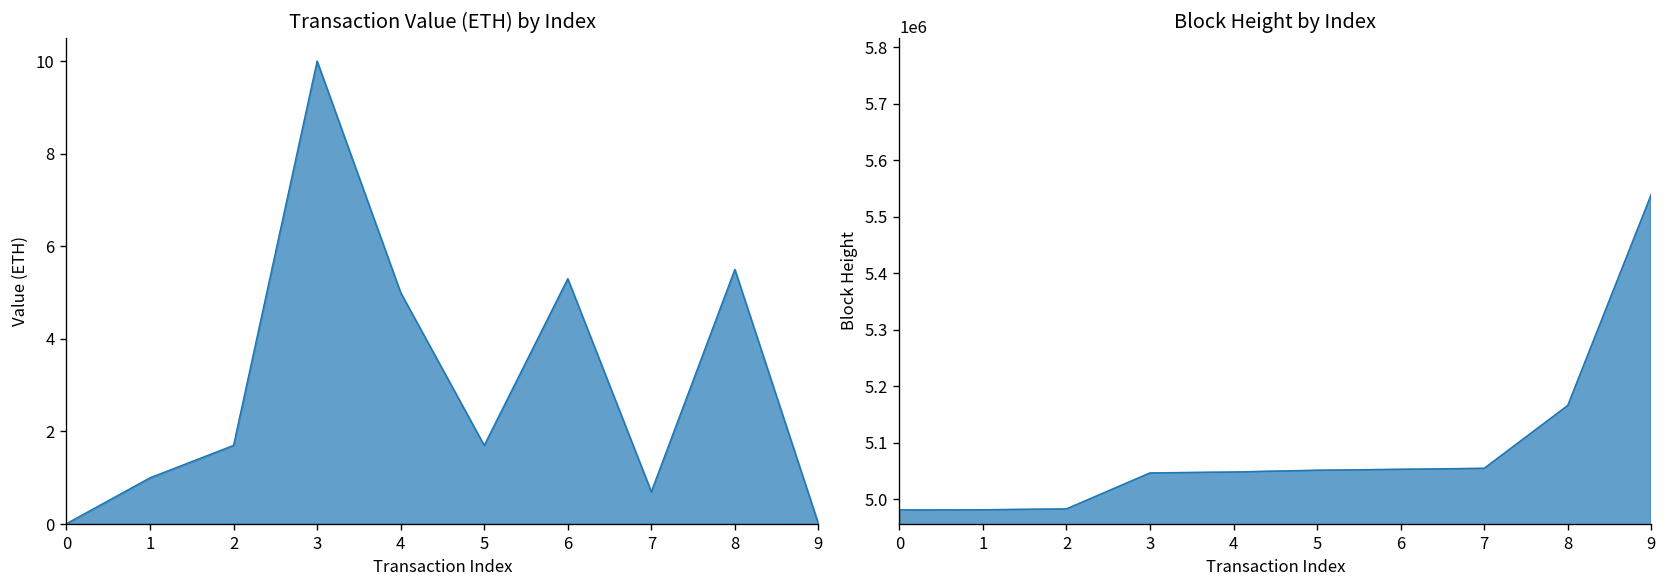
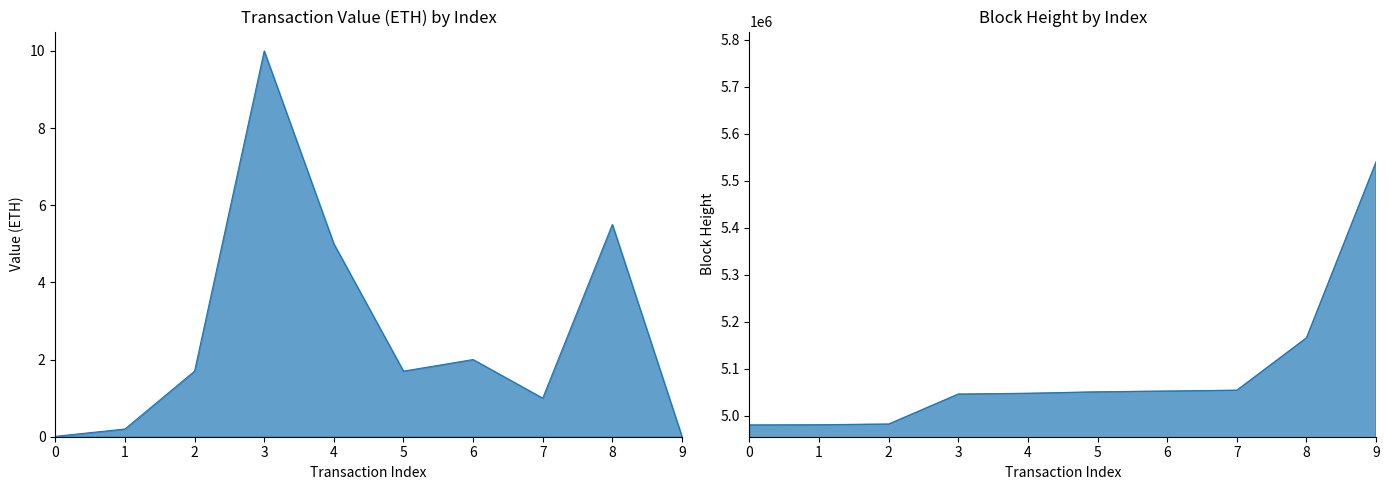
Transaction Value (ETH) by Index, 1: 1.0 -> 0.2
Transaction Value (ETH) by Index, 6: 5.3 -> 2.0
Transaction Value (ETH) by Index, 7: 0.7 -> 1.0
